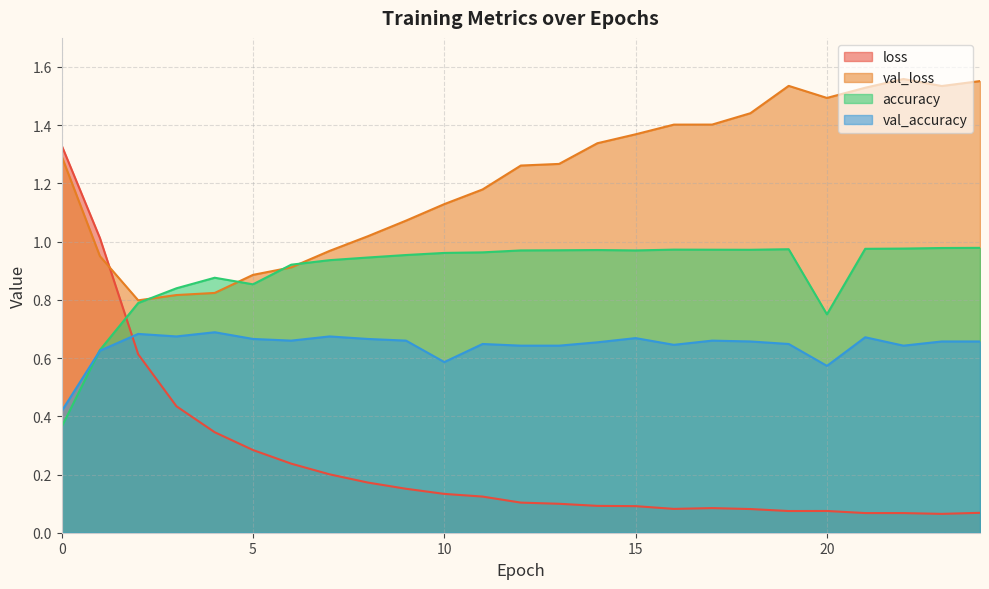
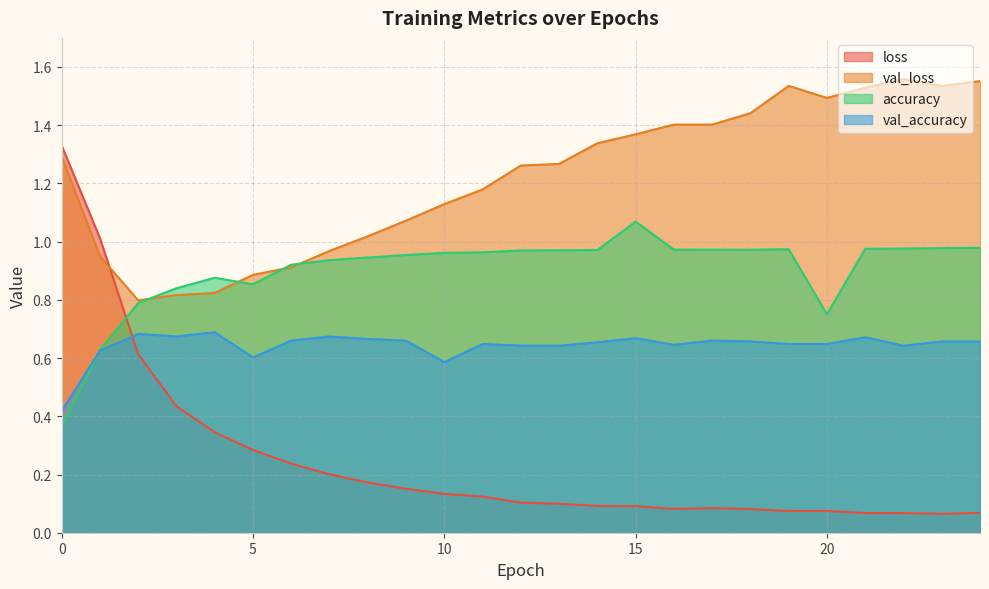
val_accuracy, 5: 0.67 -> 0.60
accuracy, 15: 0.97 -> 1.07
val_accuracy, 20: 0.57 -> 0.65
